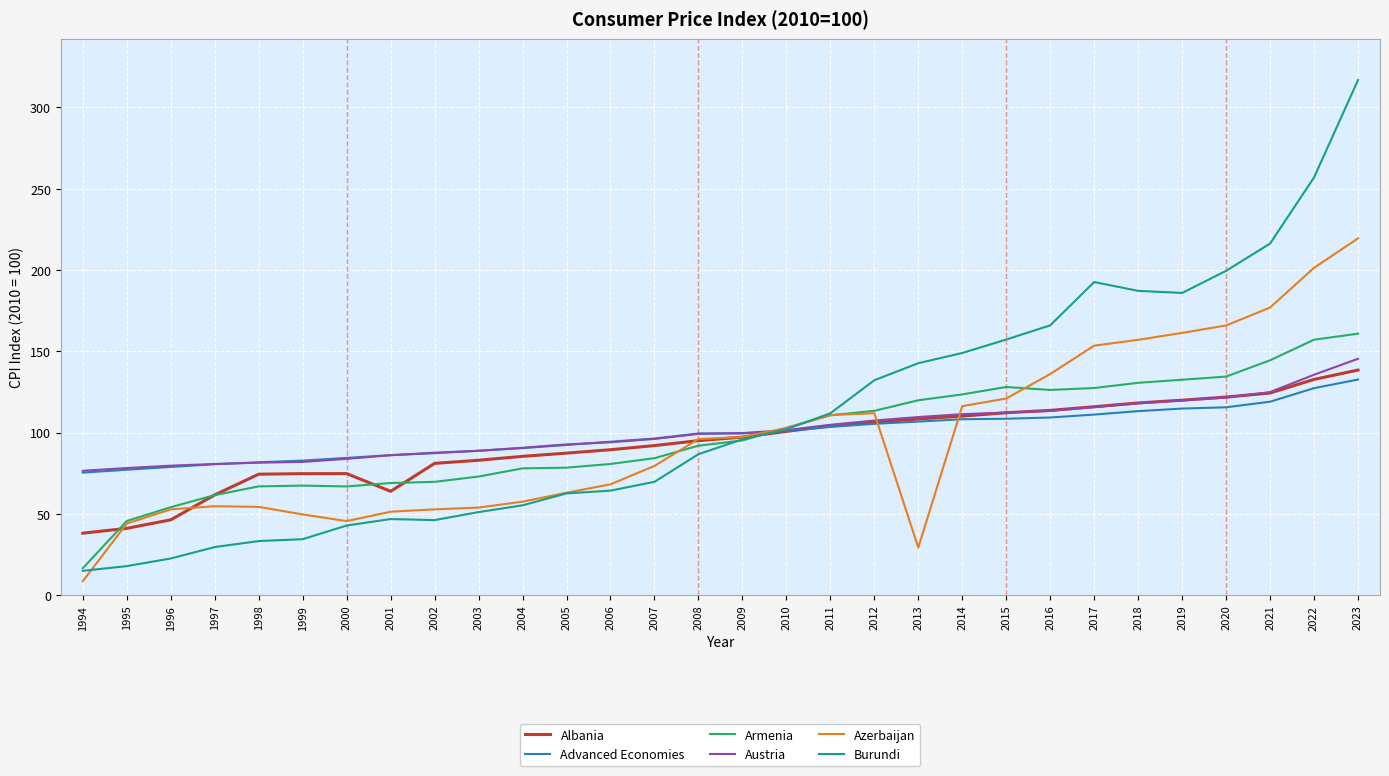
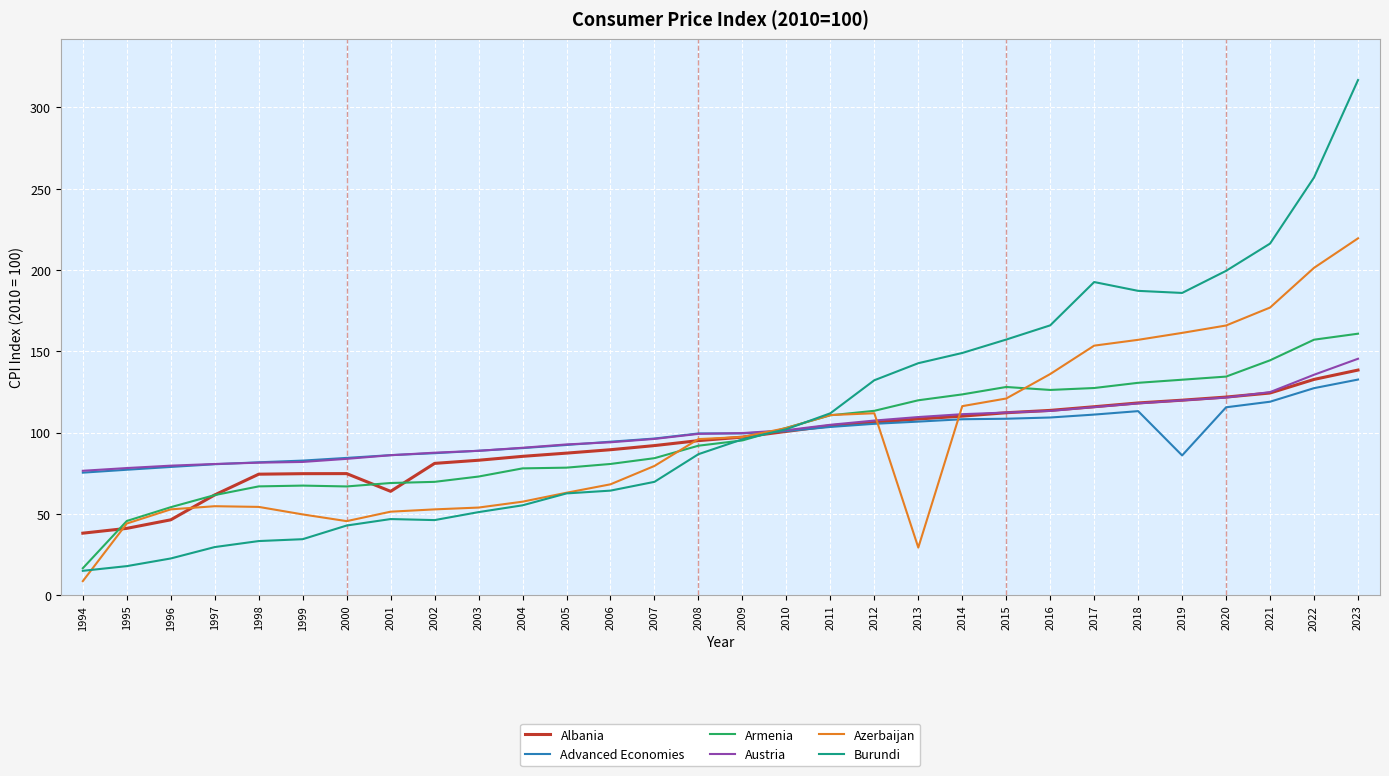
Advanced Economies, 2019: 115 -> 86
